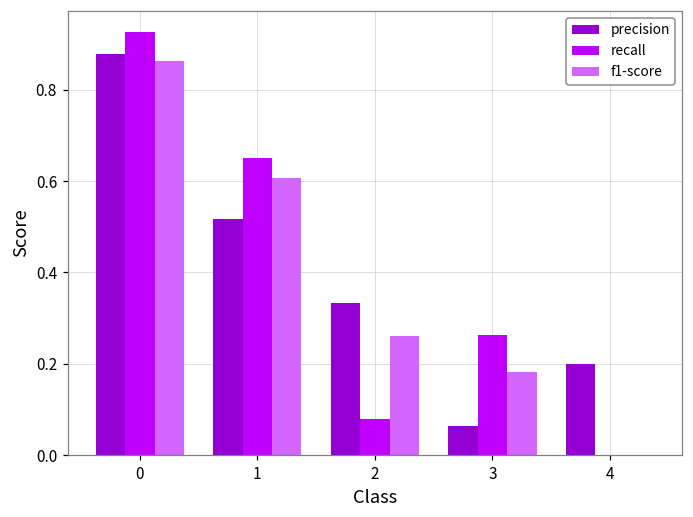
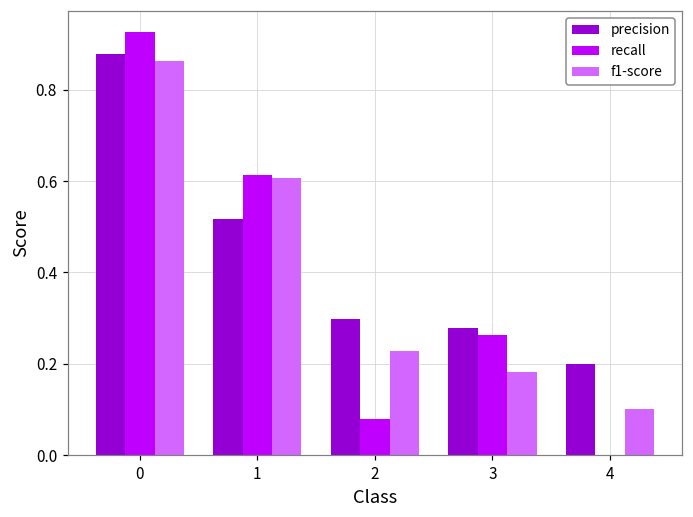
recall, 1: 0.65 -> 0.61
precision, 2: 0.33 -> 0.30
f1-score, 2: 0.26 -> 0.23
precision, 3: 0.06 -> 0.28
f1-score, 4: 0.0 -> 0.1
